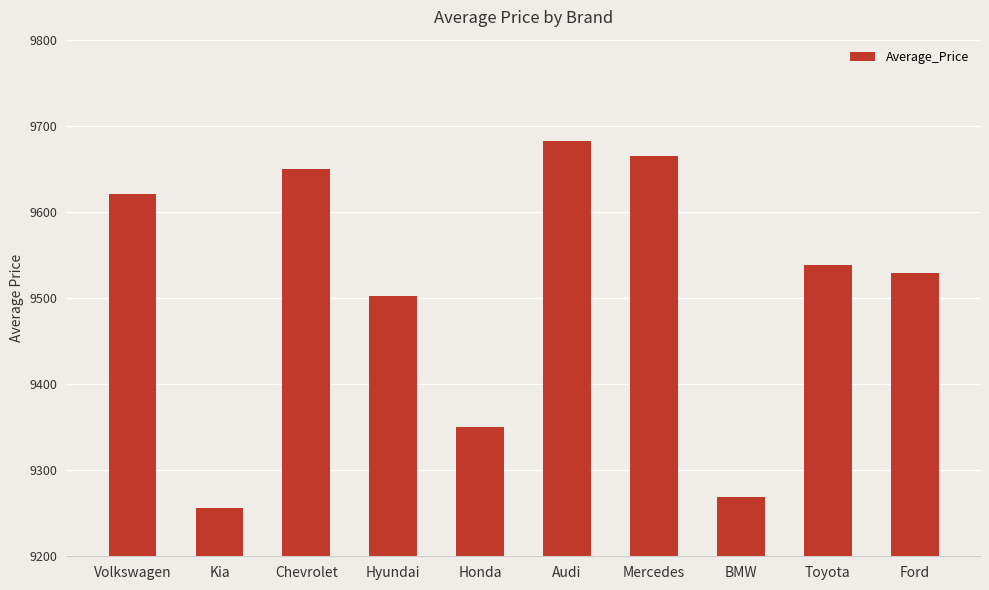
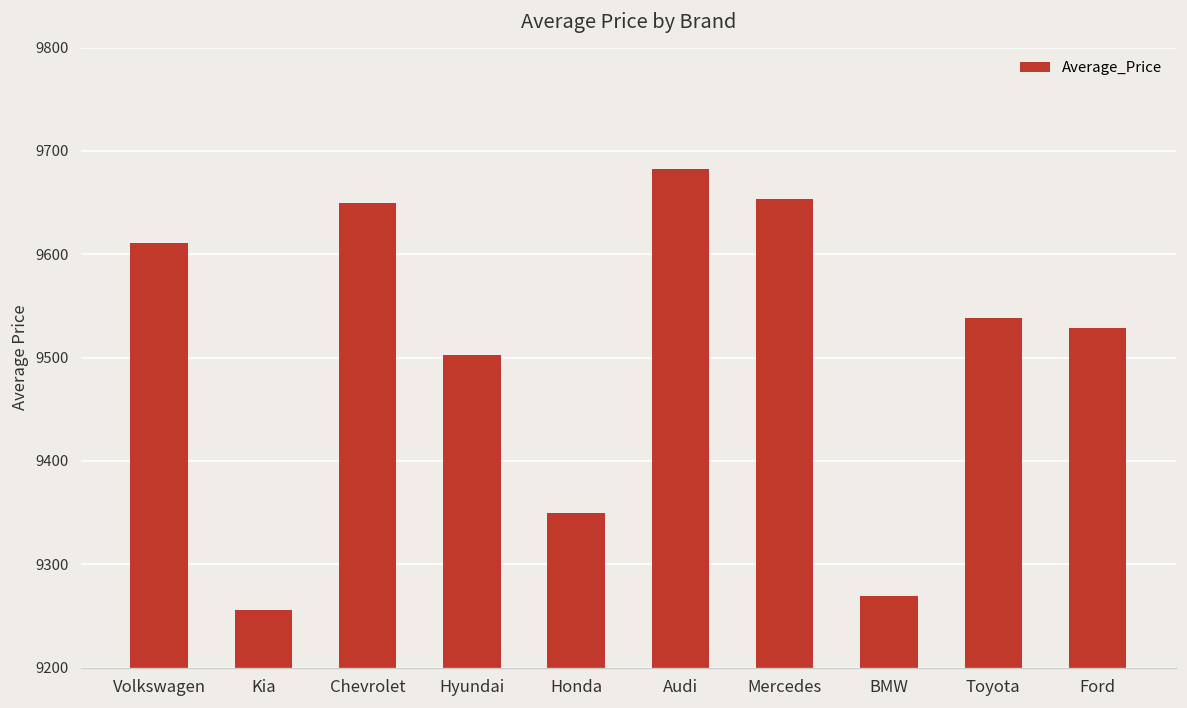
Volkswagen: 9620 -> 9610
Mercedes: 9660 -> 9650
